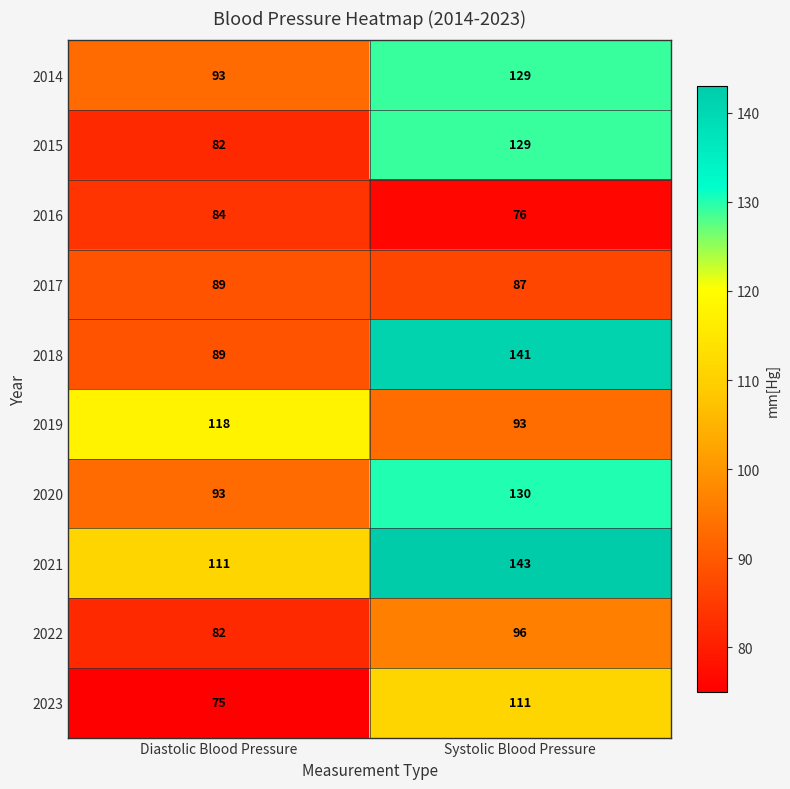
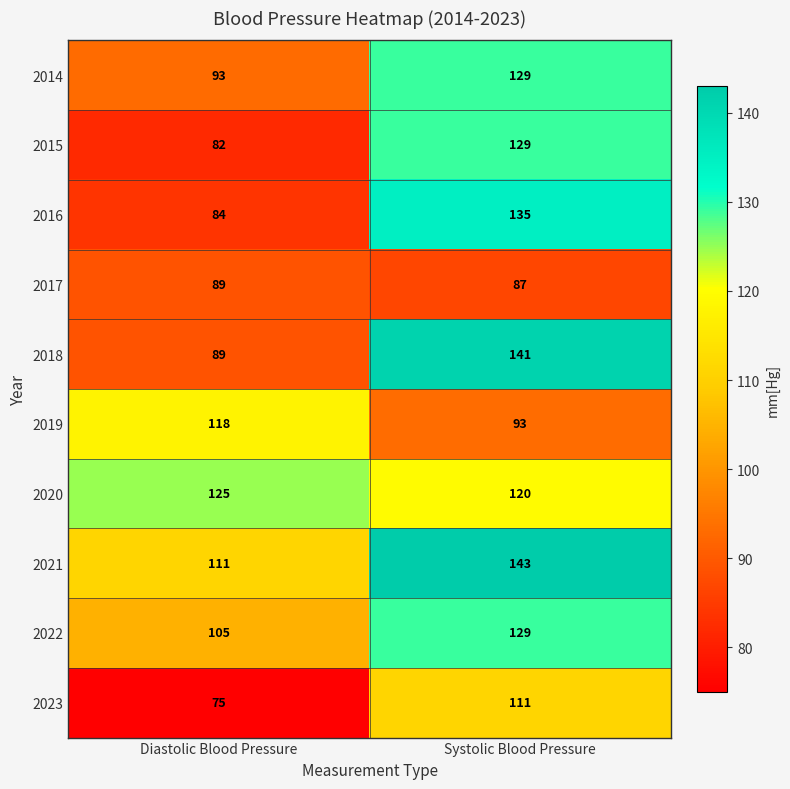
2016, Systolic Blood Pressure: 76 -> 135
2020, Diastolic Blood Pressure: 93 -> 125
2020, Systolic Blood Pressure: 130 -> 120
2022, Diastolic Blood Pressure: 82 -> 105
2022, Systolic Blood Pressure: 96 -> 129
